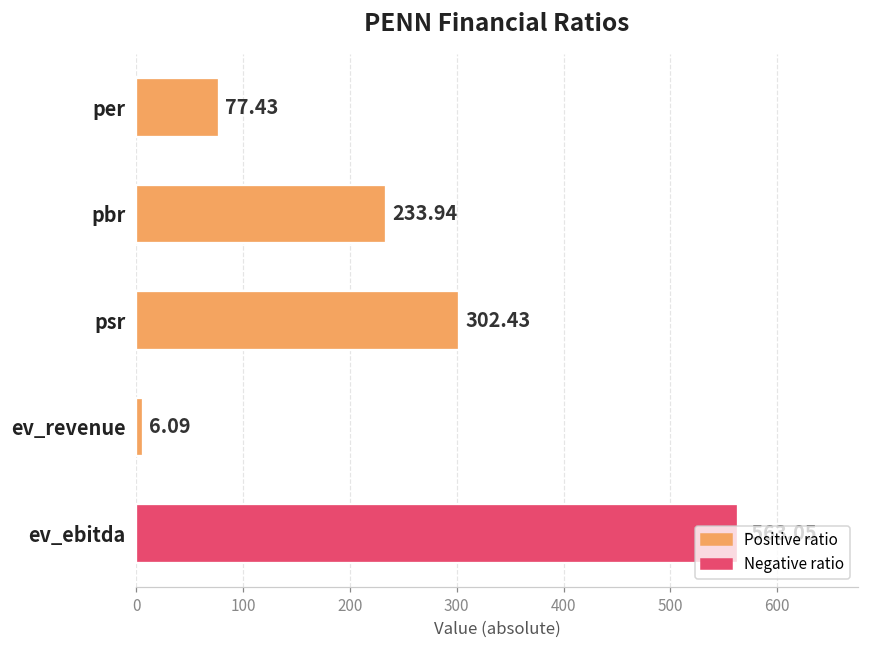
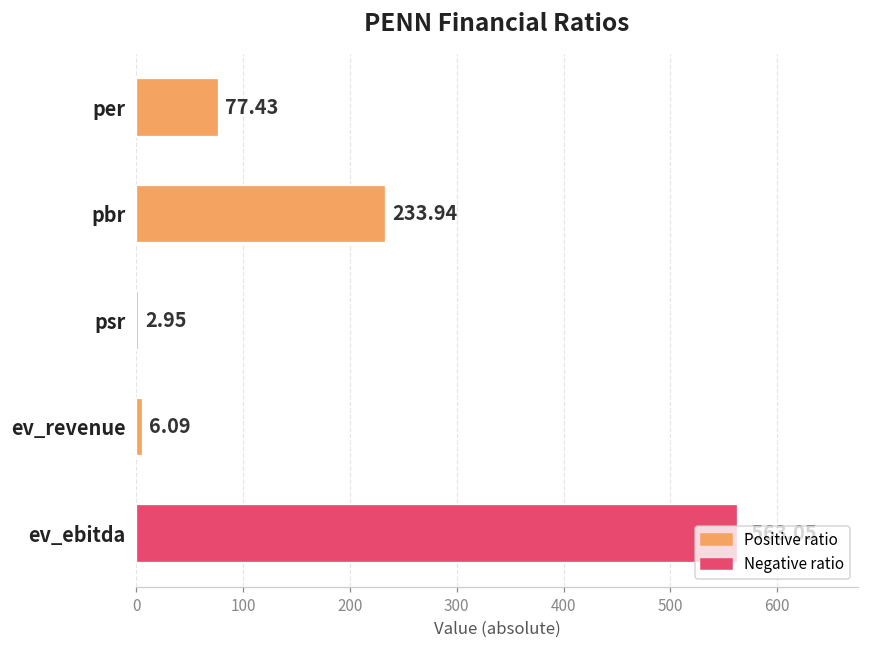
psr: 302.43 -> 2.95
